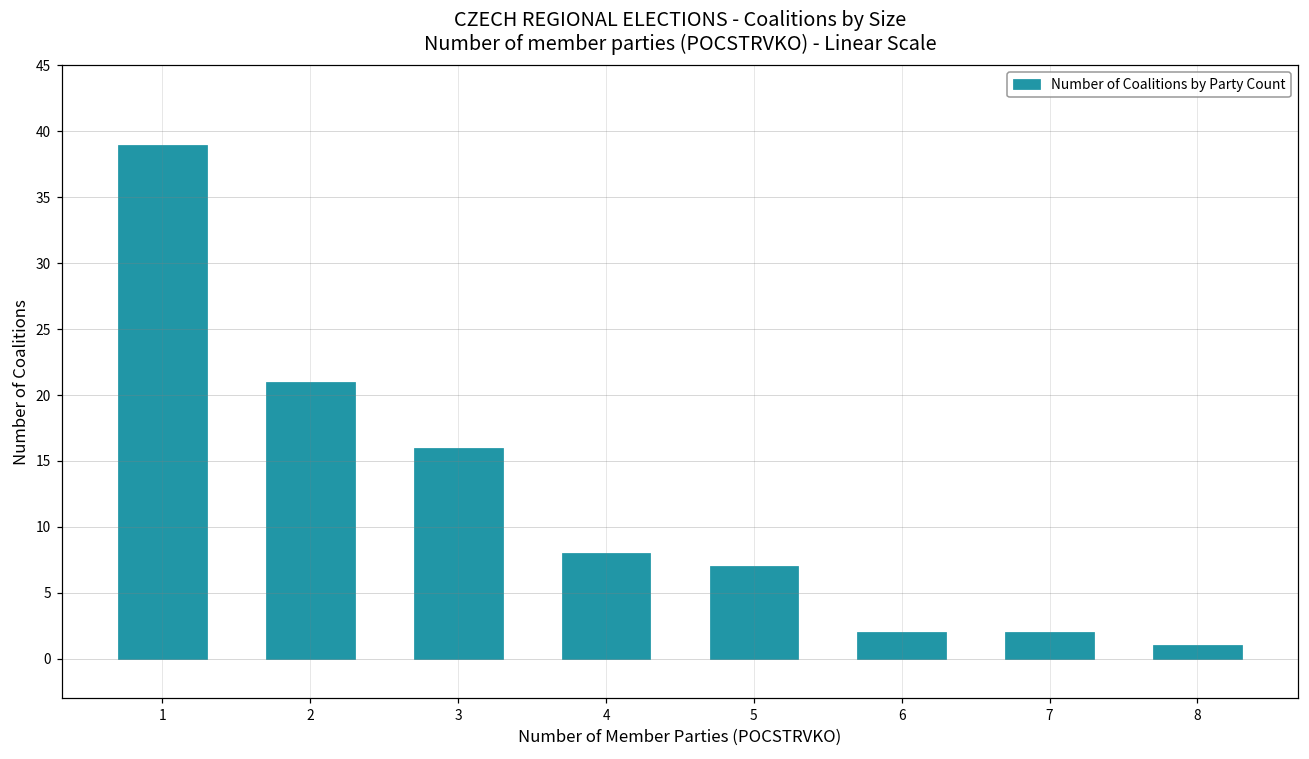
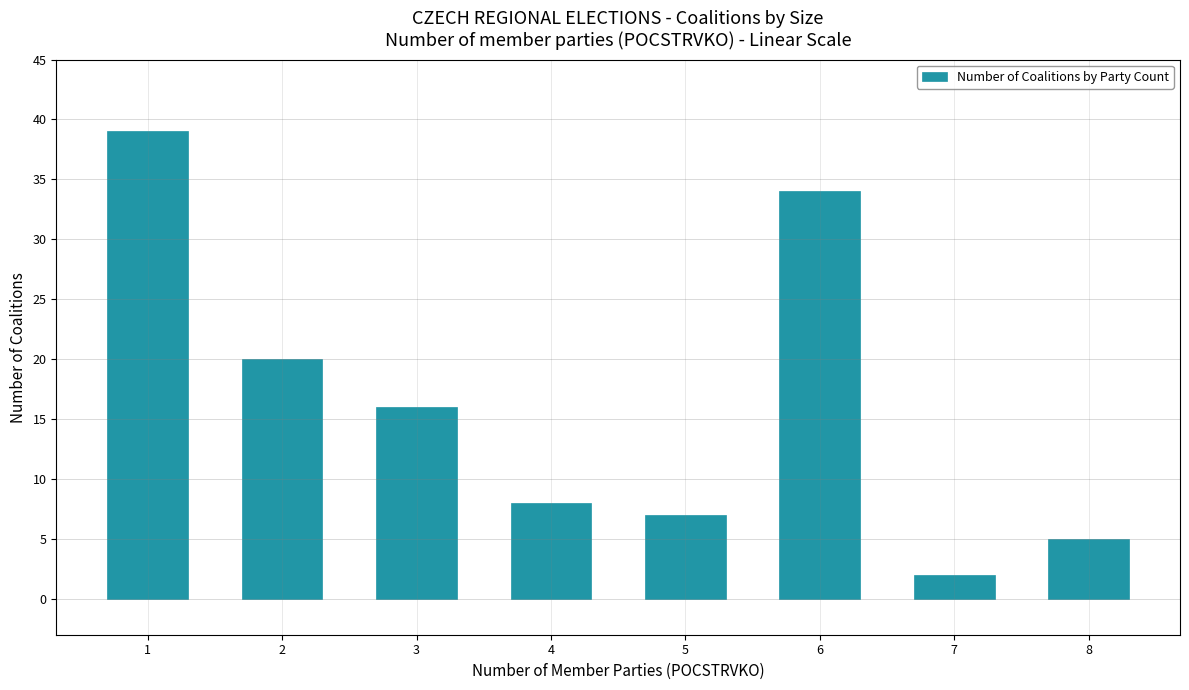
2: 21 -> 20
6: 2 -> 34
8: 1 -> 5
